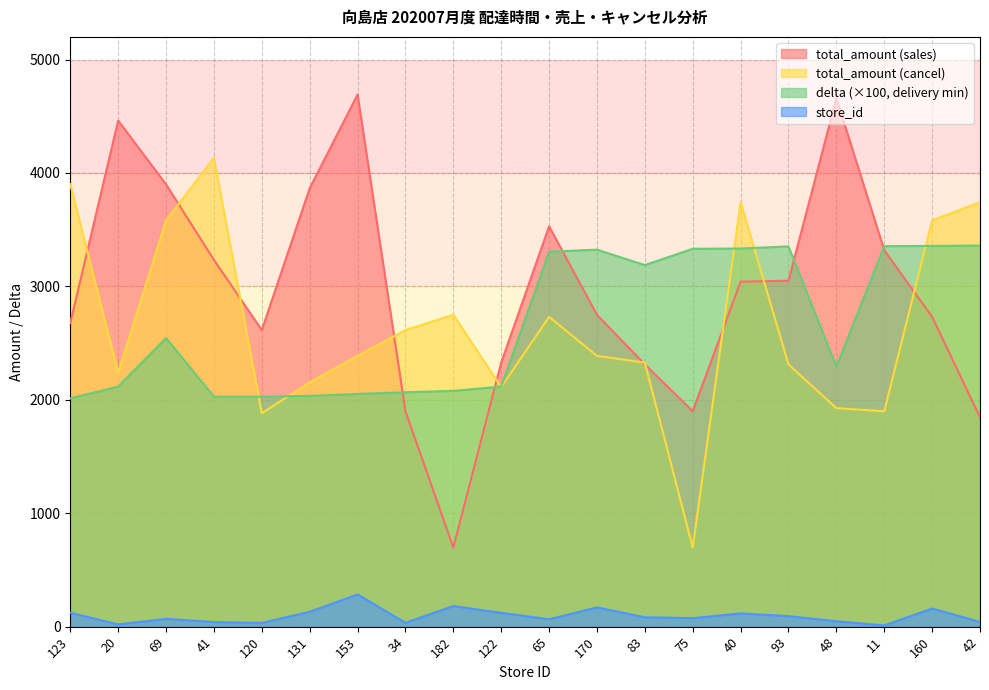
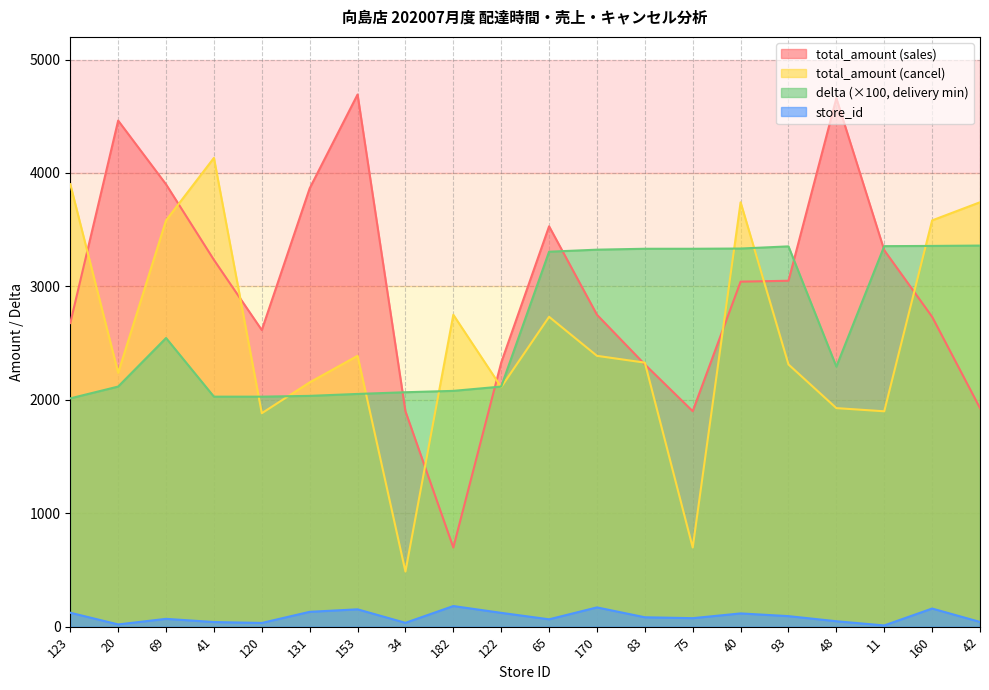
store_id, 153: 280 -> 150
total_amount (cancel), 34: 2620 -> 490
delta (×100, delivery min), 83: 3190 -> 3330
total_amount (sales), 42: 1850 -> 1930
